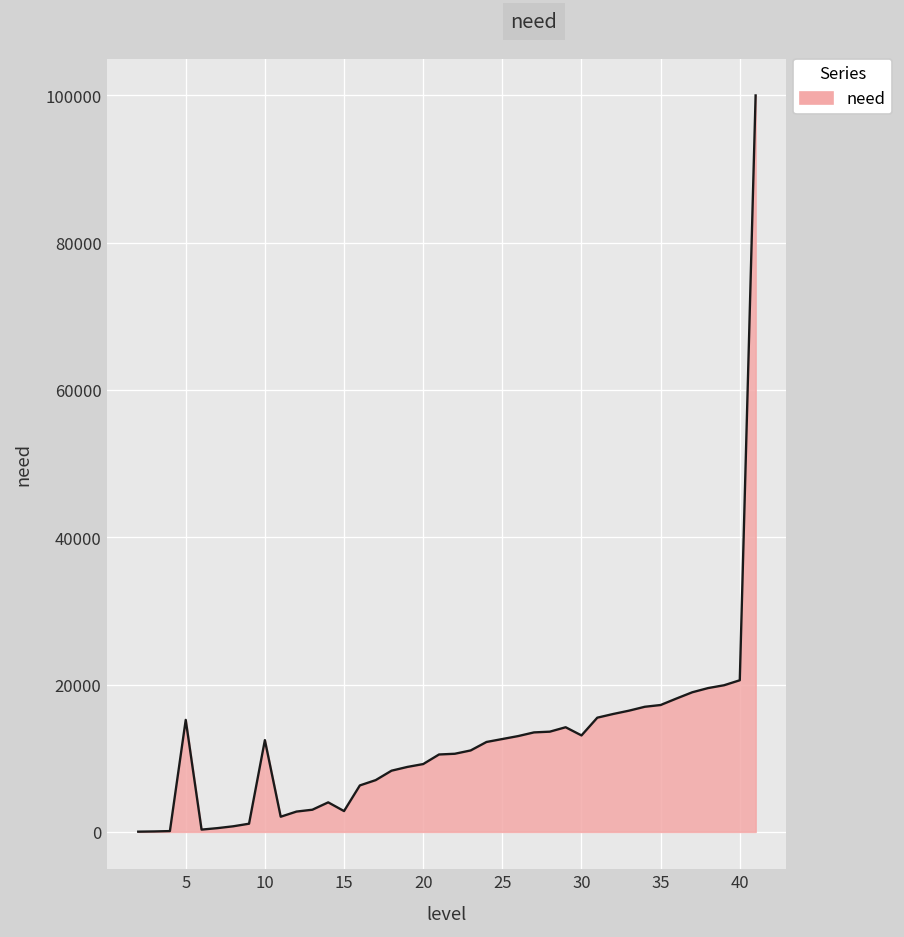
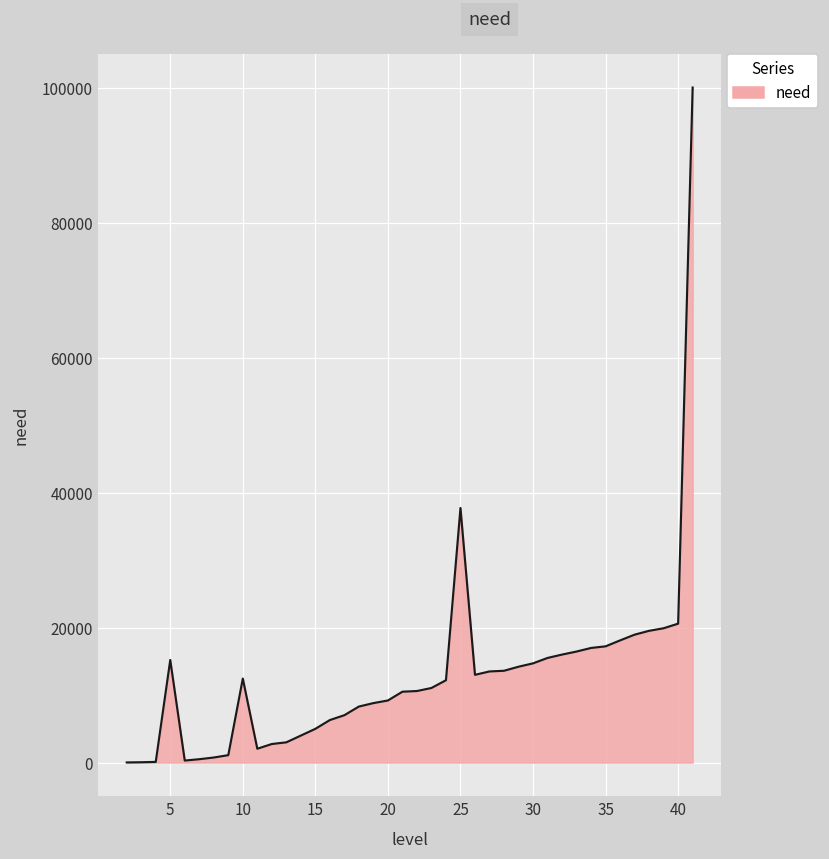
15: 3000 -> 5000
25: 13000 -> 38000
30: 13000 -> 15000
